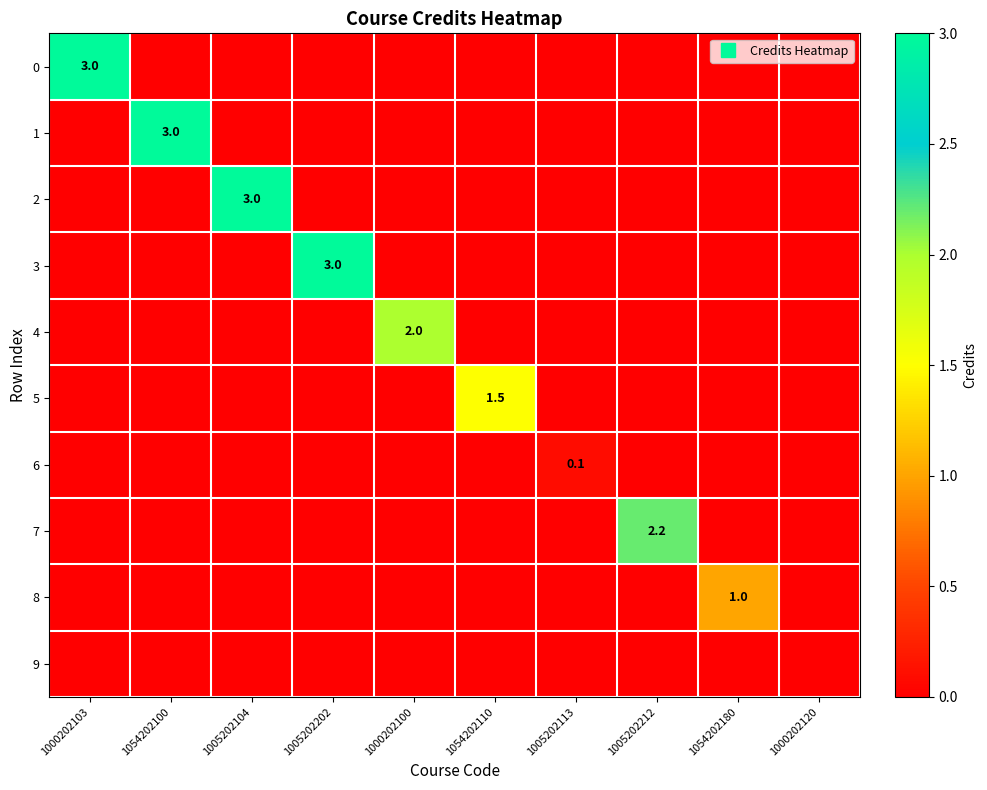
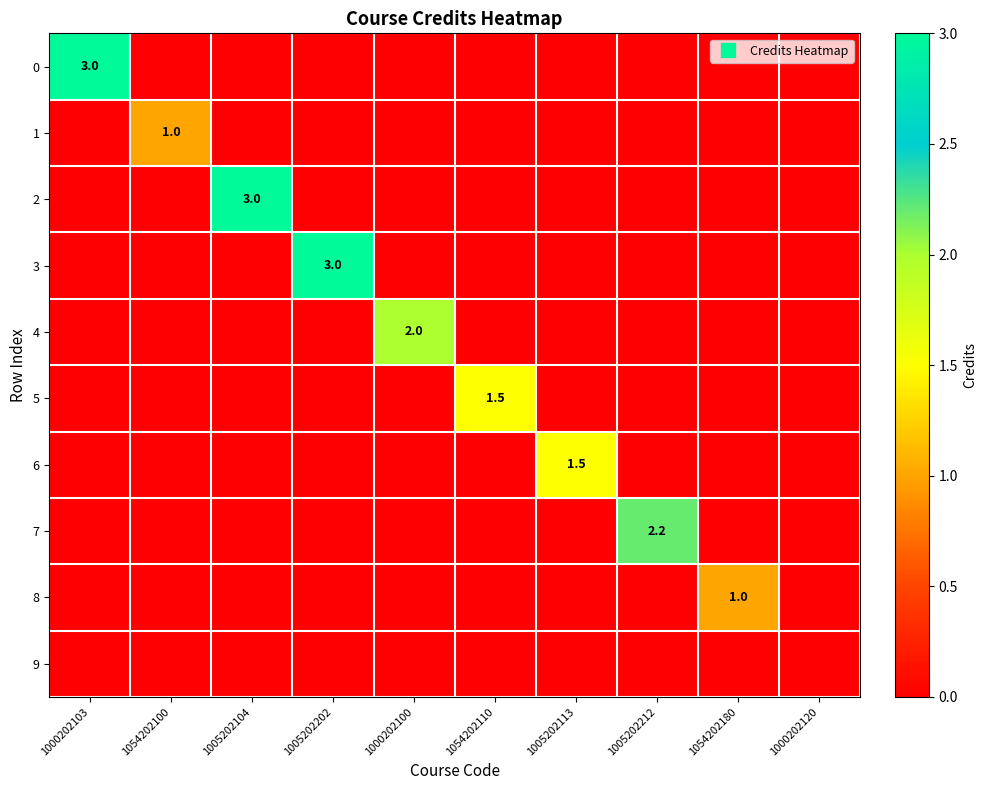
1, 1054202100: 3.0 -> 1.0
6, 1005202113: 0.1 -> 1.5
